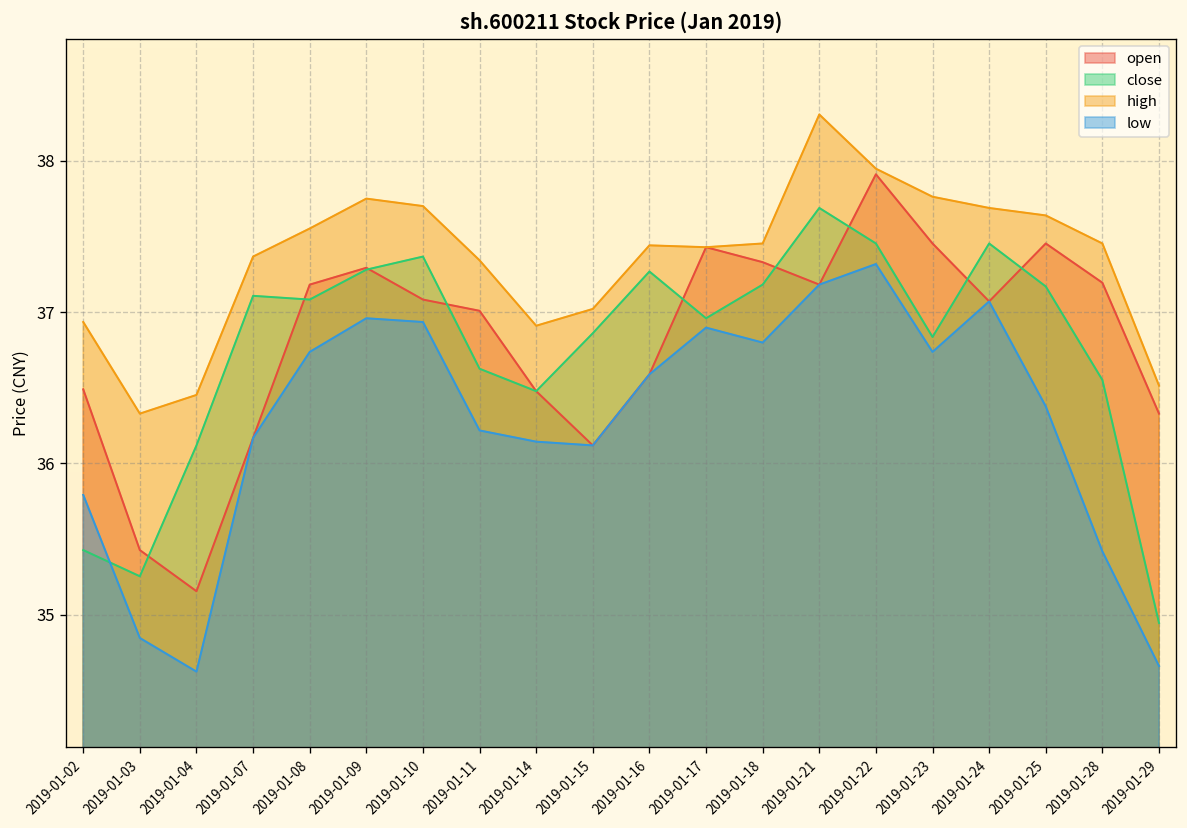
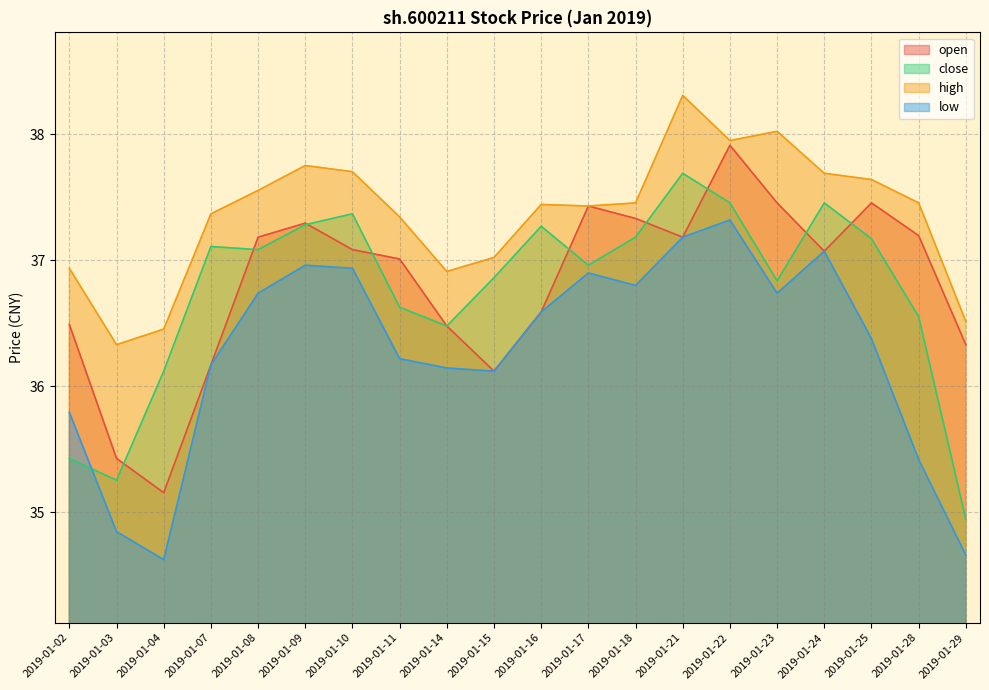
high, 2019-01-23: 37.76 -> 38.02
